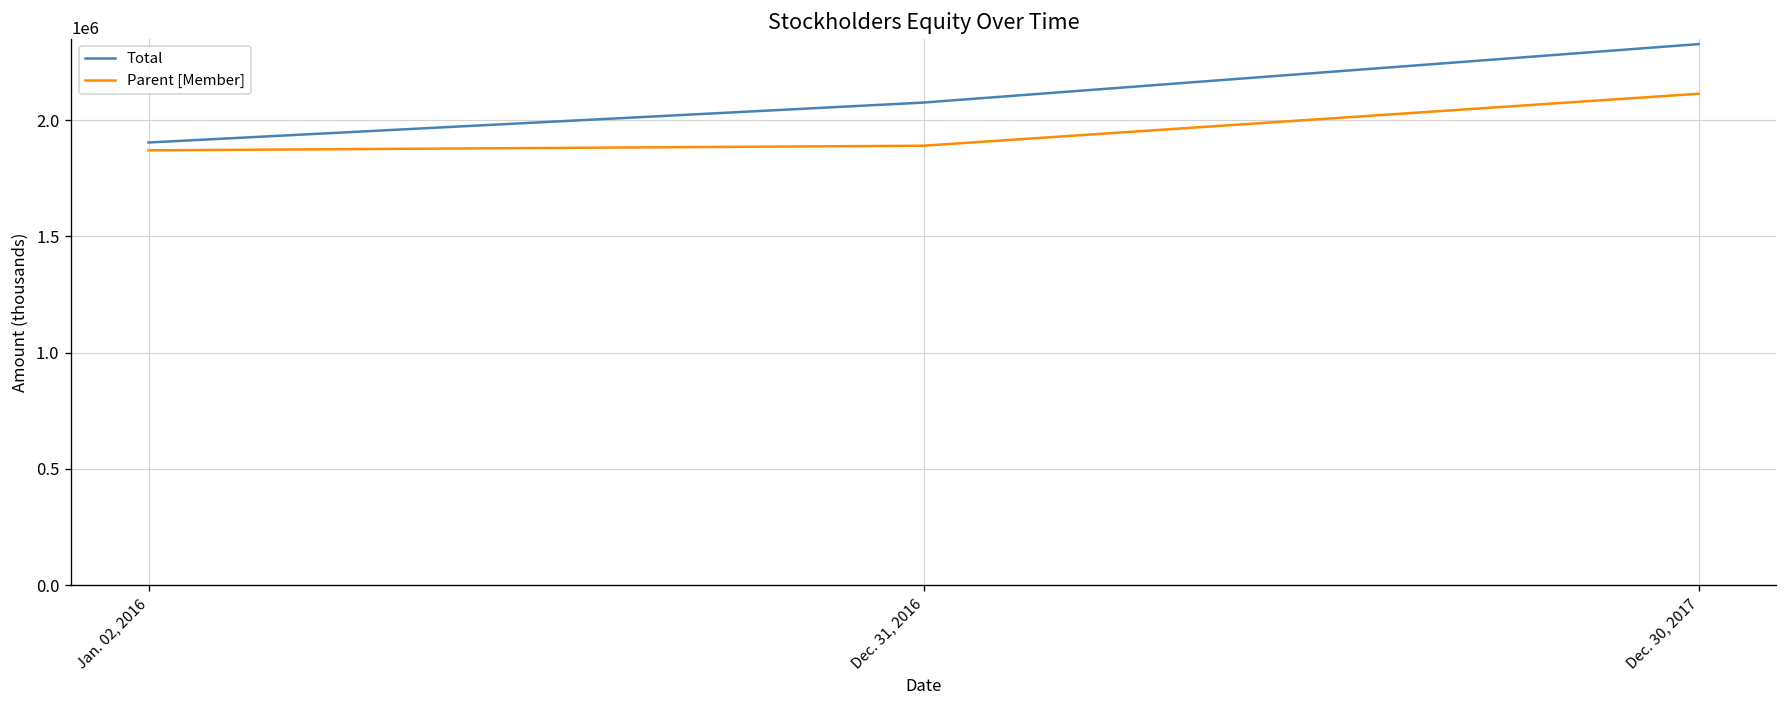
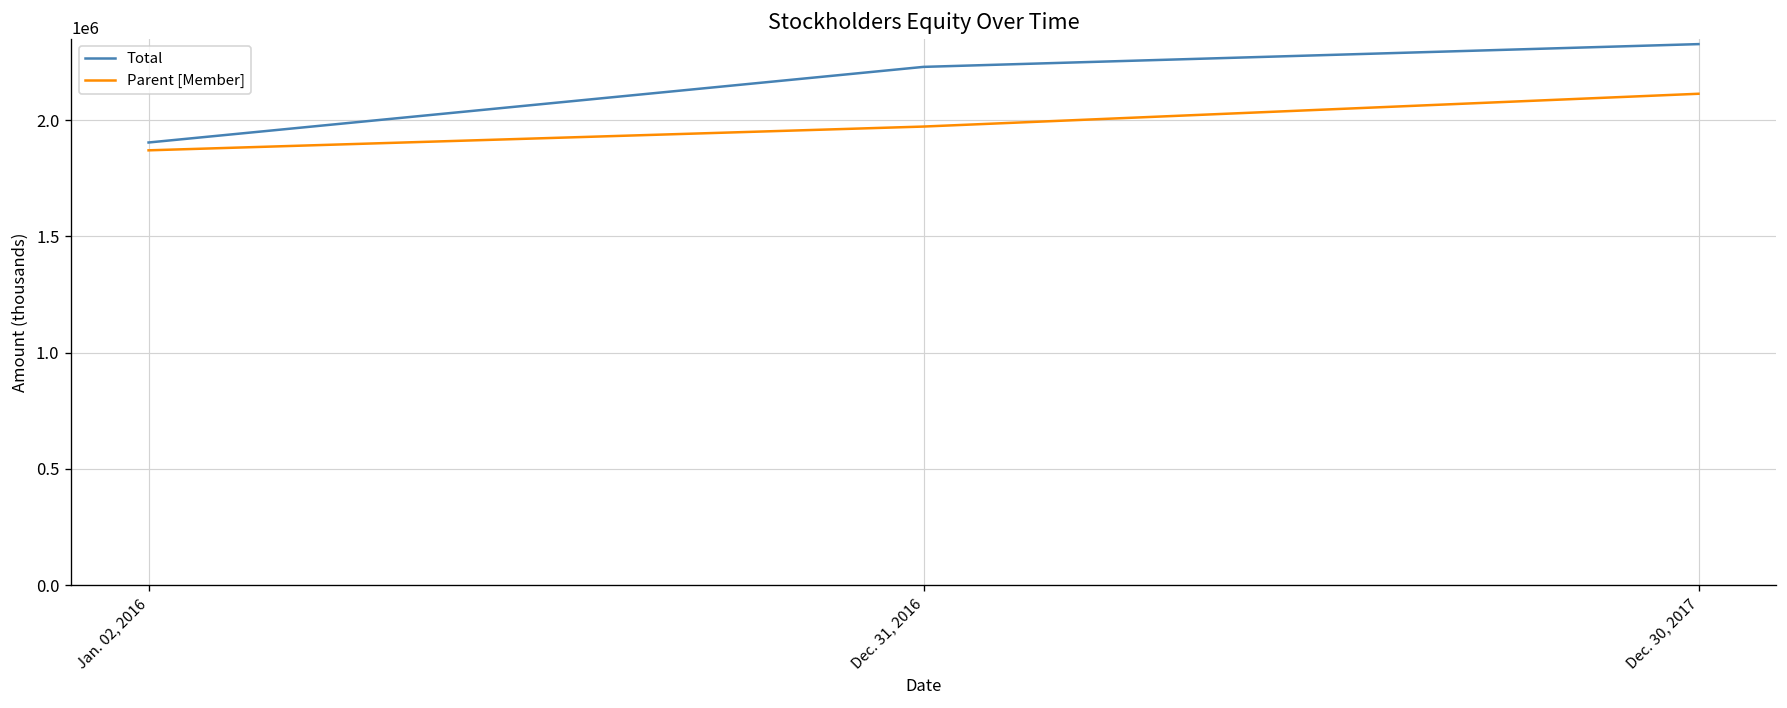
Total, Dec. 31, 2016: 2080000 -> 2230000
Parent [Member], Dec. 31, 2016: 1890000 -> 1970000
